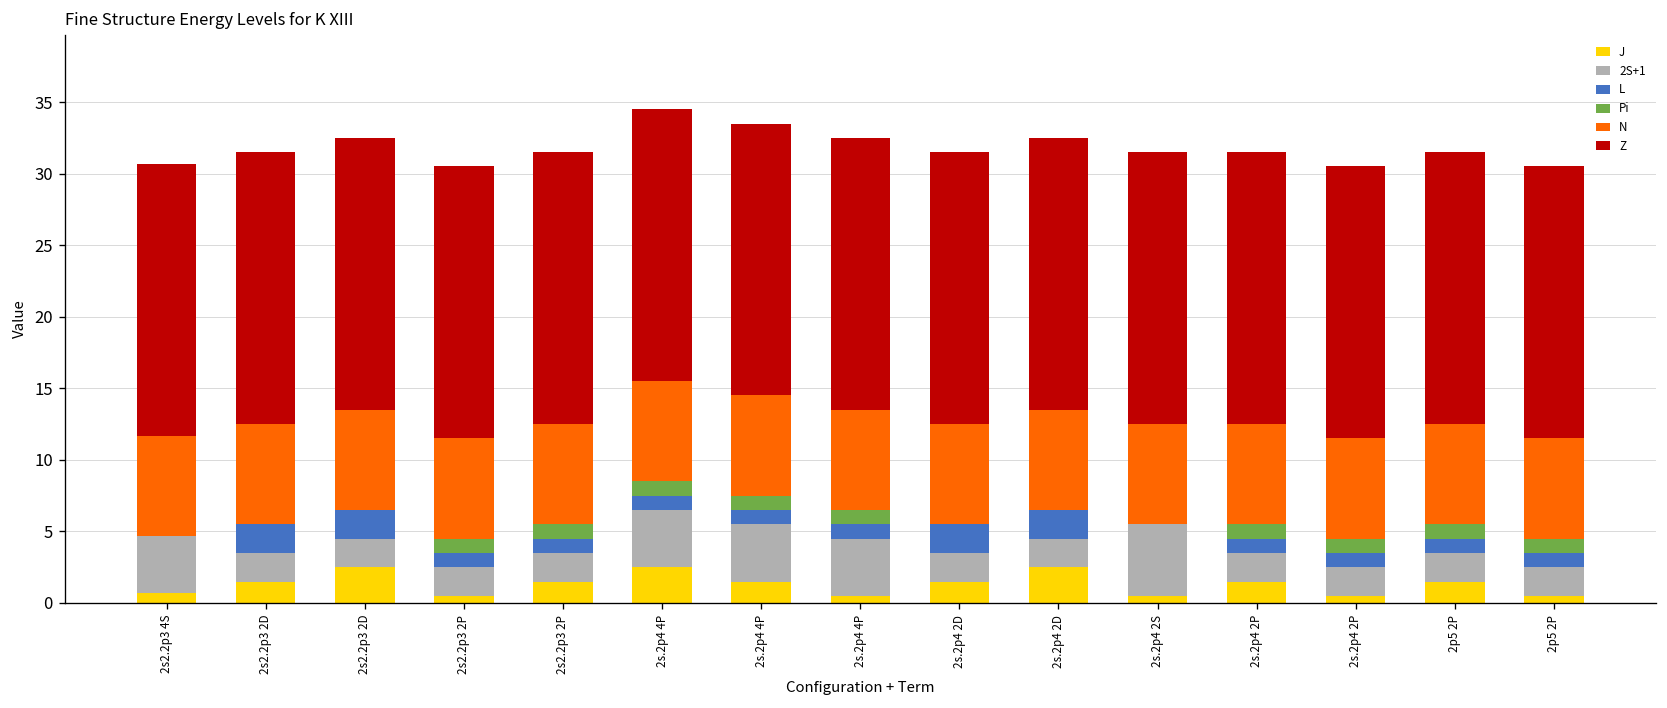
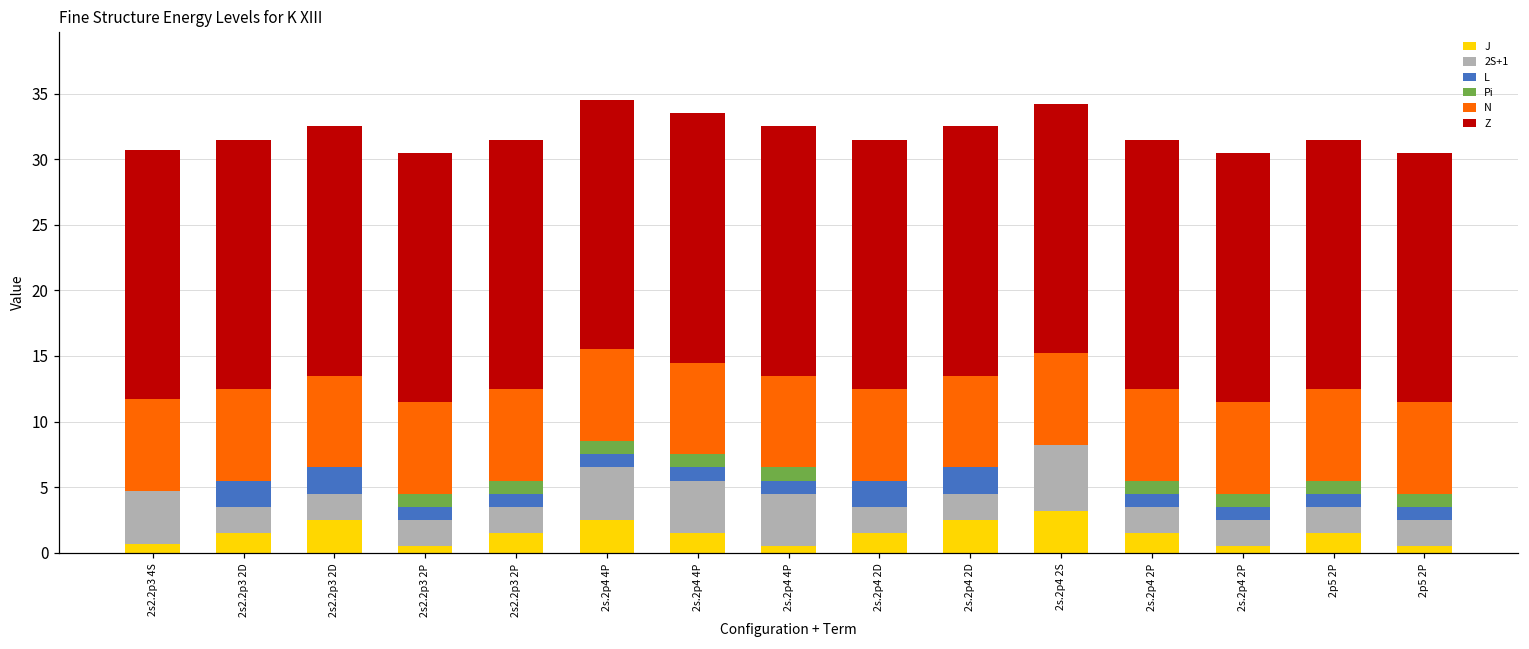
J, 2s.2p4 2S: 0.5 -> 3.2
